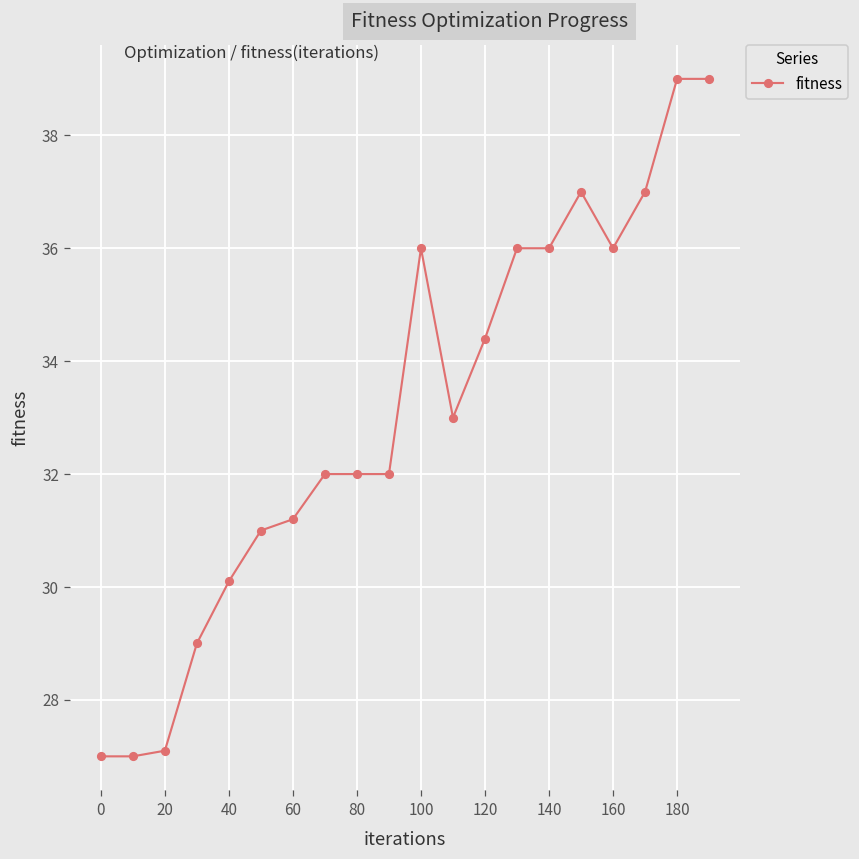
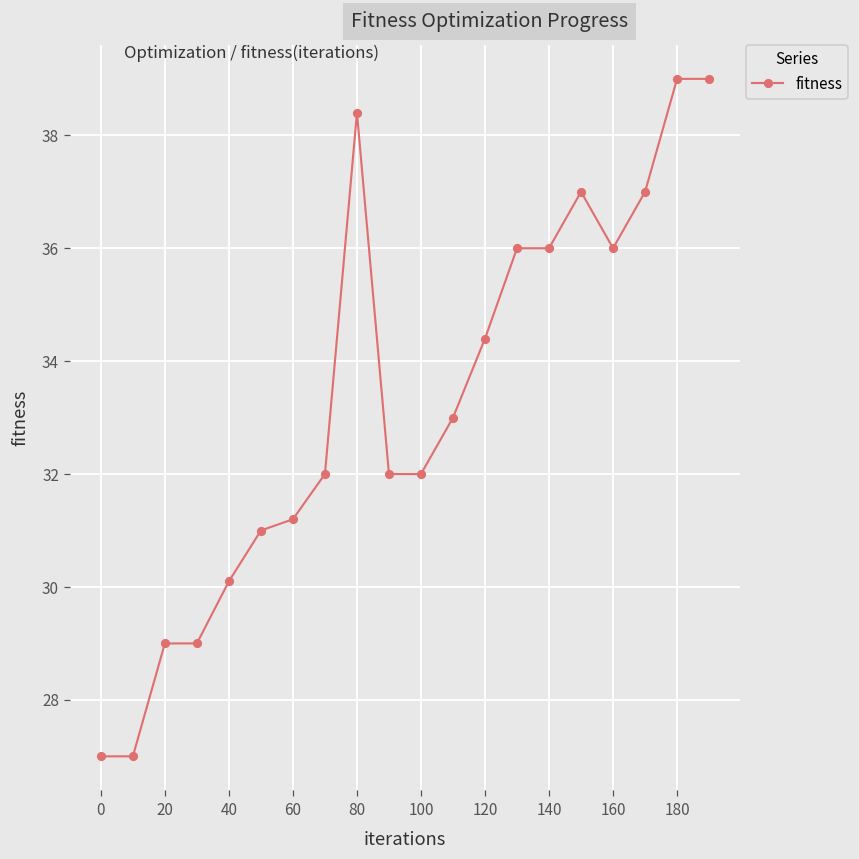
20: 27.1 -> 29.0
80: 32.0 -> 38.4
100: 36 -> 32
